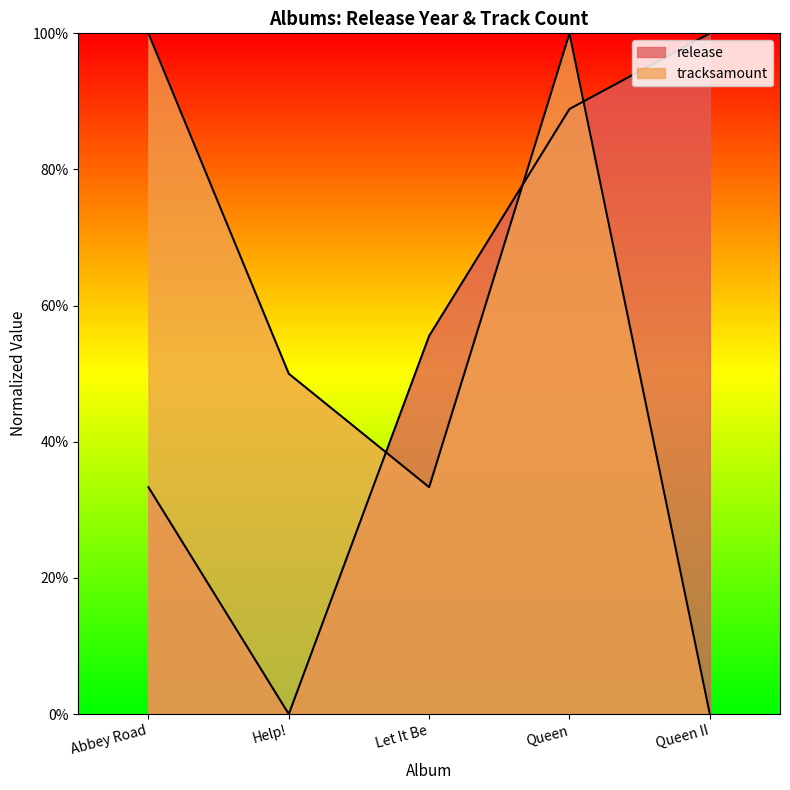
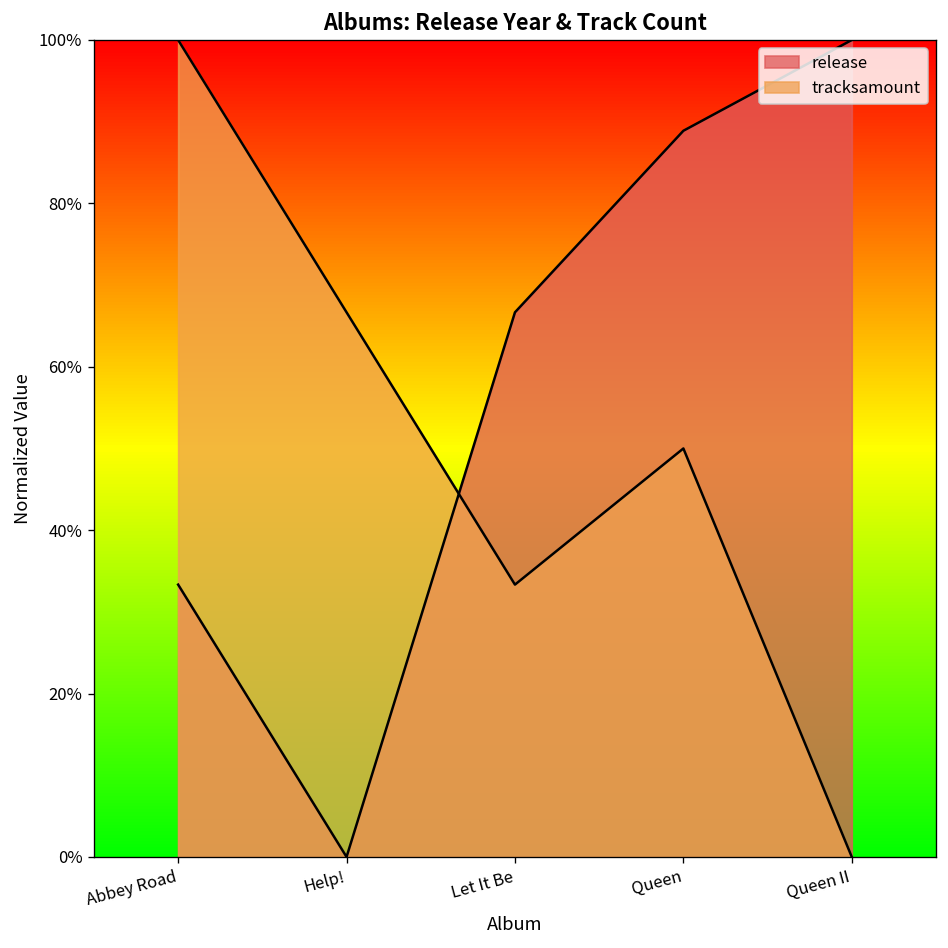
tracksamount, Help!: 50% -> 67%
release, Let It Be: 56% -> 67%
tracksamount, Queen: 100% -> 50%
